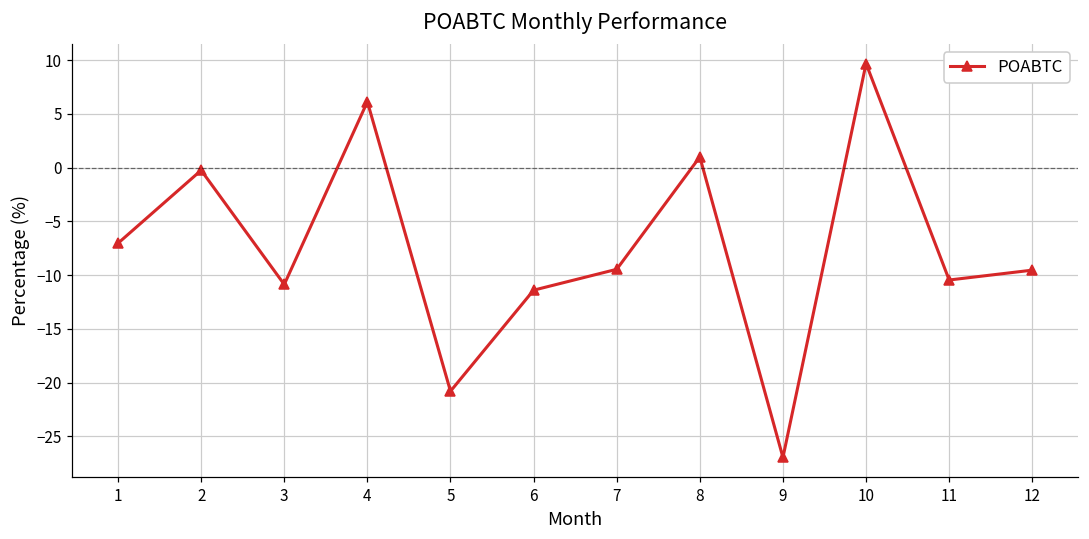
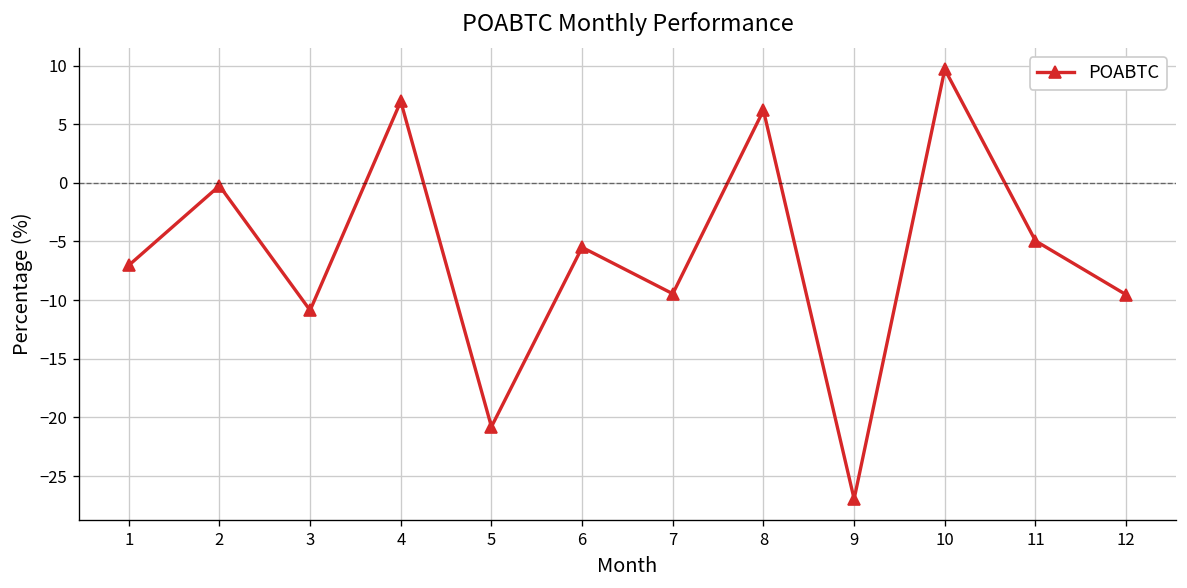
4: 6 -> 7
6: -11 -> -6
8: 1 -> 6
11: -10 -> -5
